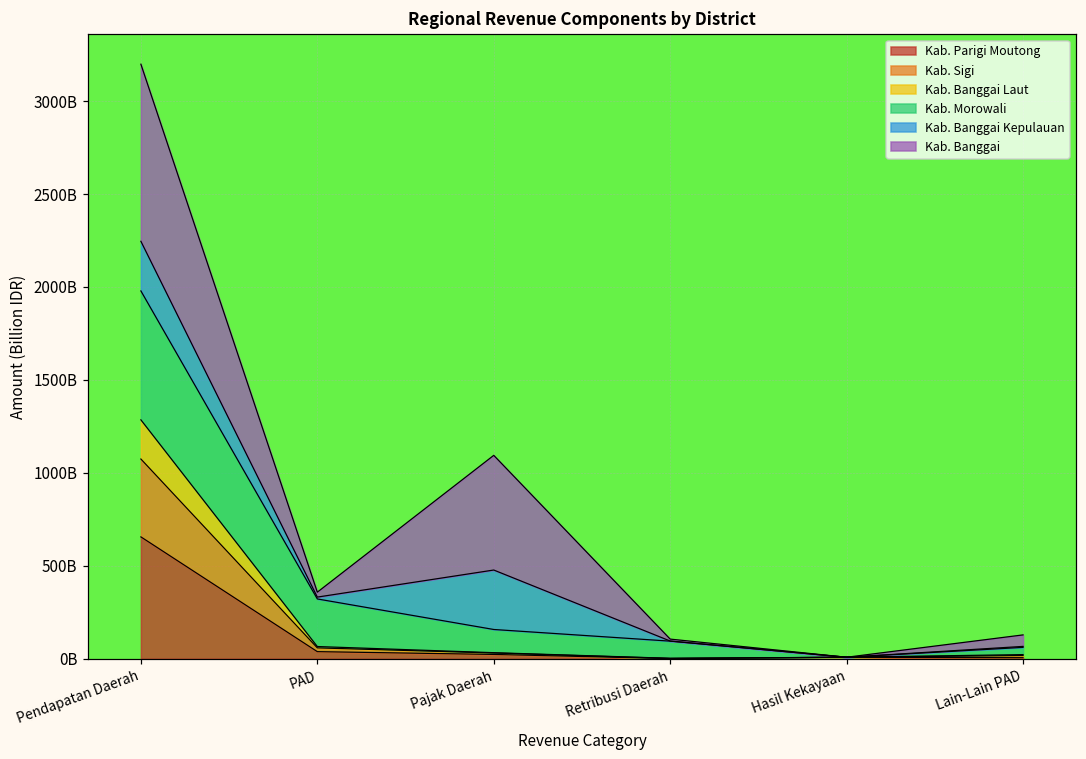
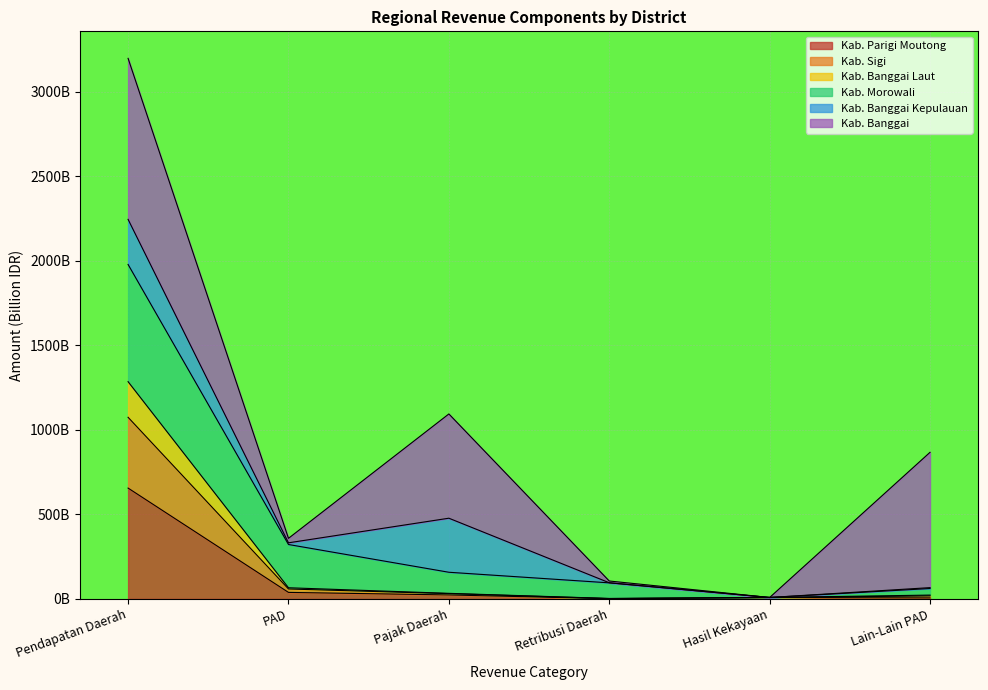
Kab. Banggai, Lain-Lain PAD: 60000000000 -> 800000000000
